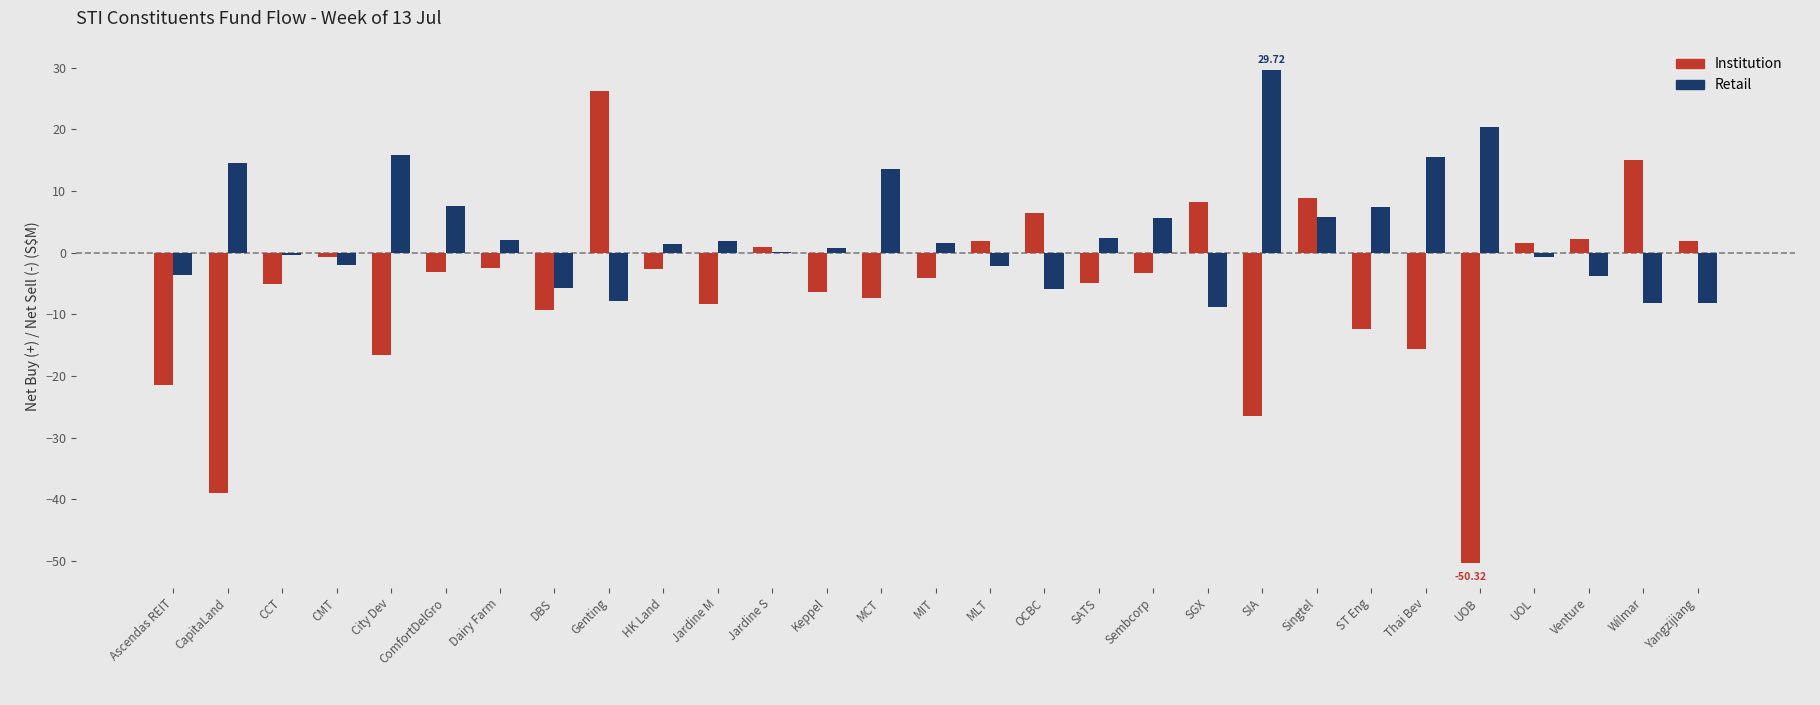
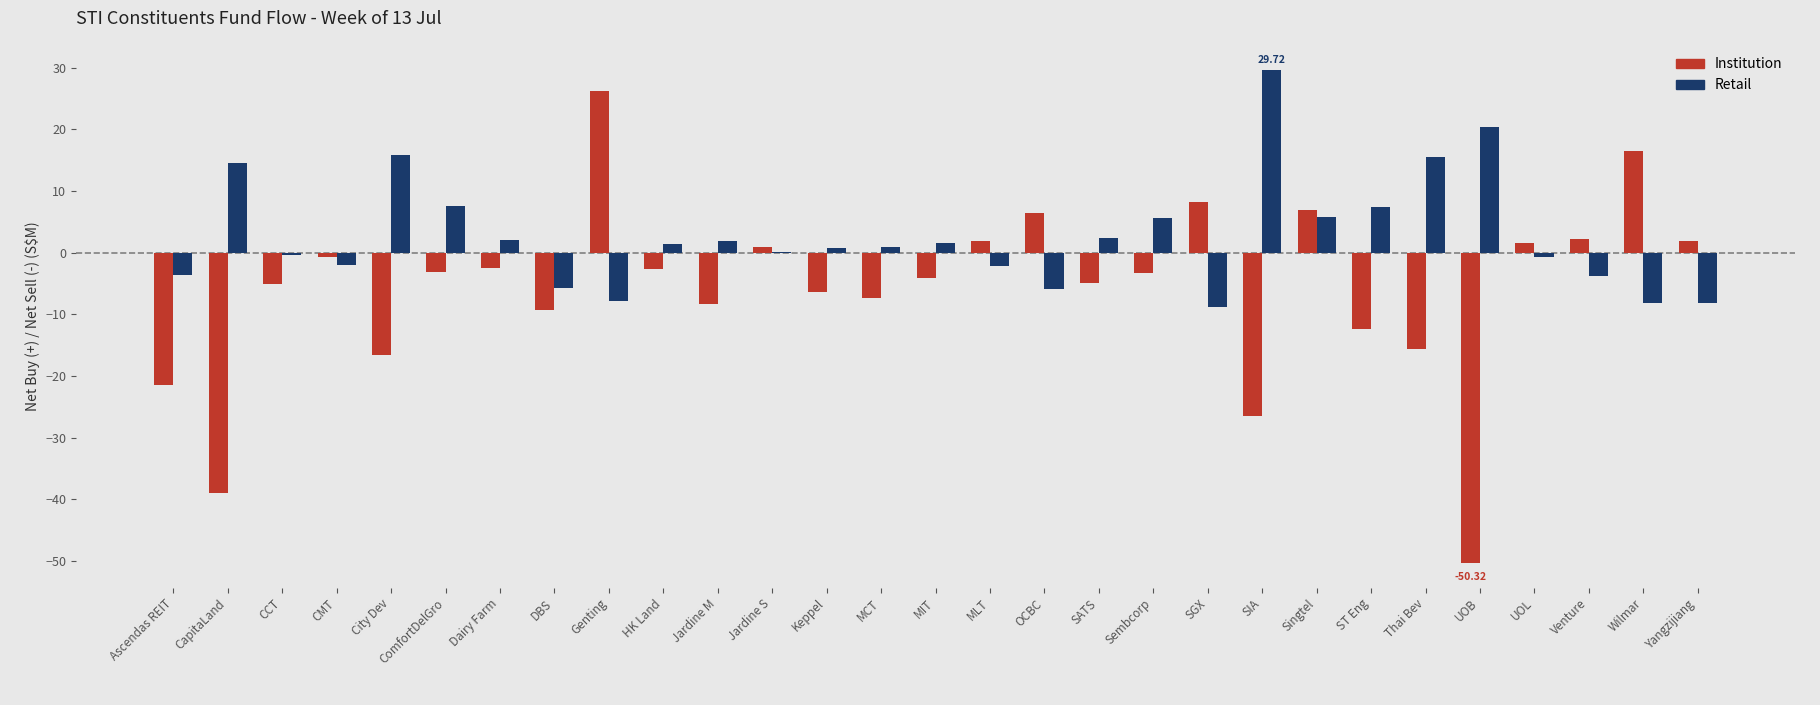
Retail, MCT: 14 -> 1
Institution, Singtel: 9 -> 7
Institution, Wilmar: 15 -> 16
